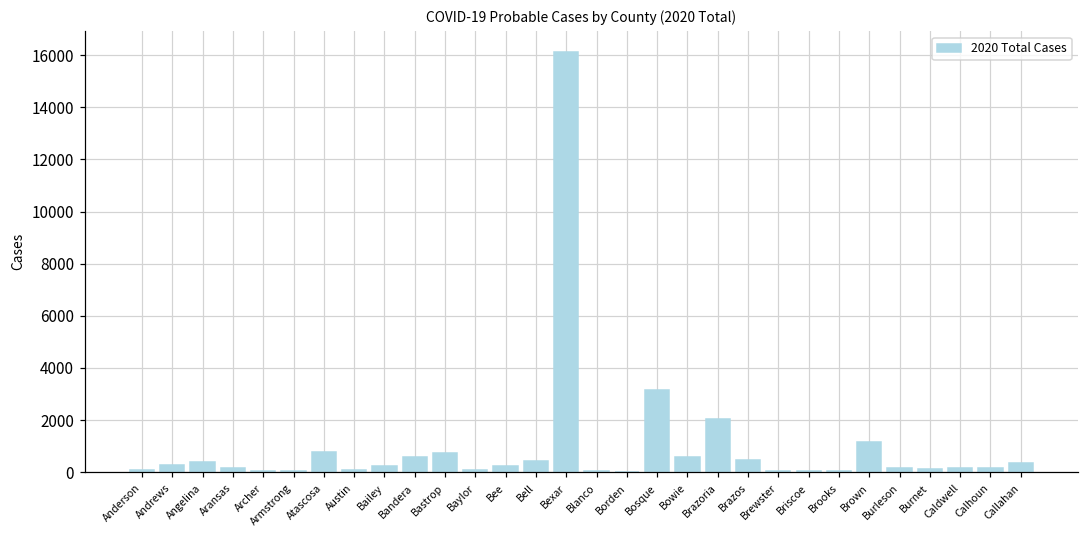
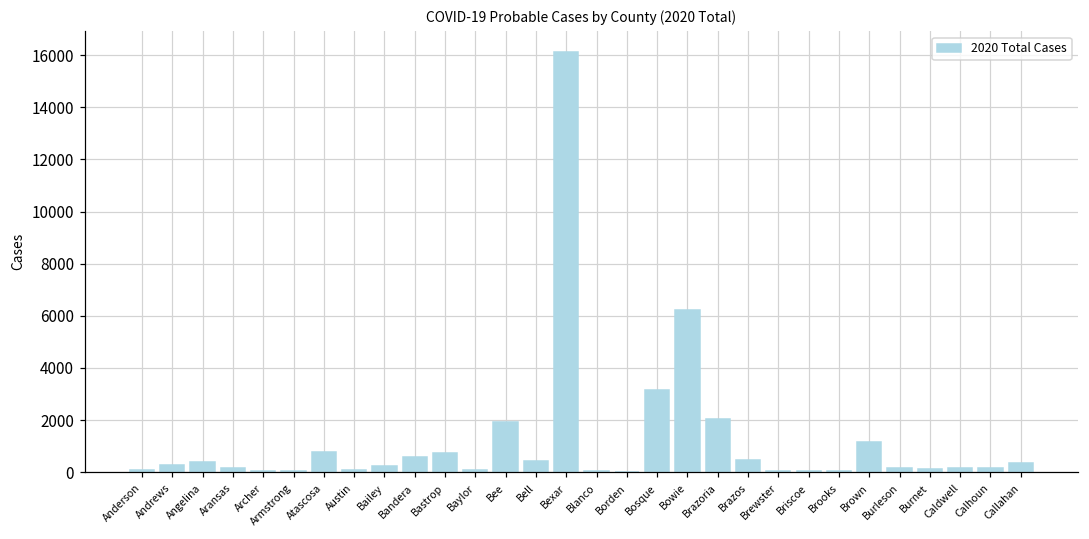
Bee: 200 -> 1900
Bowie: 600 -> 6200
